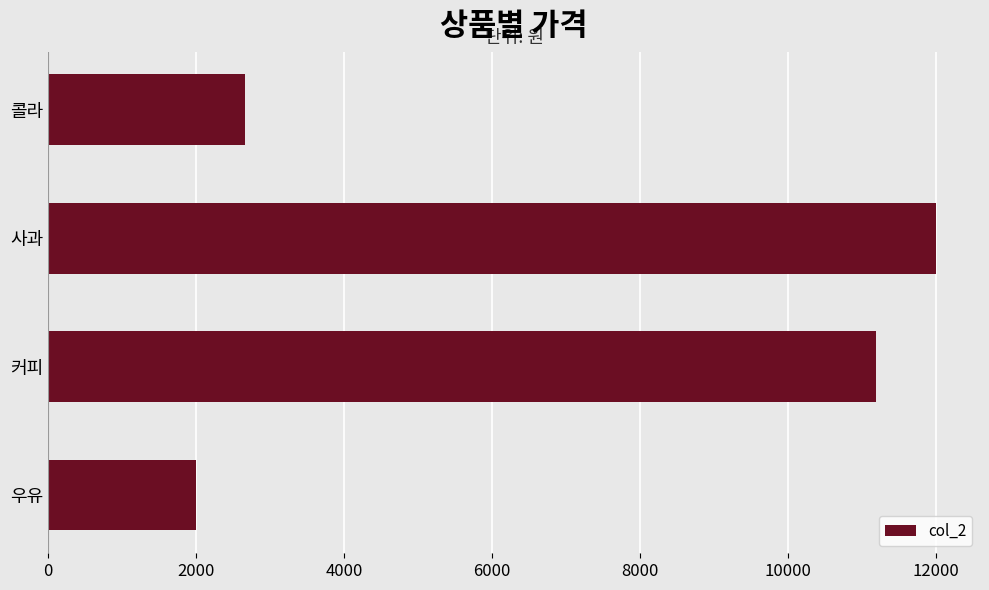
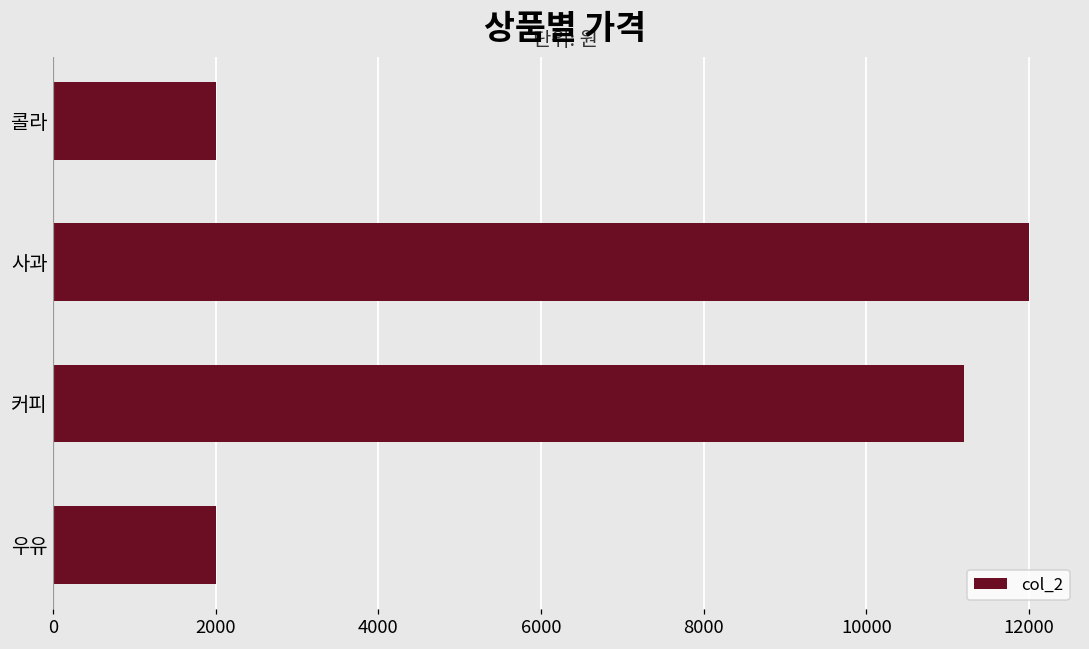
콜라: 2700 -> 2000
